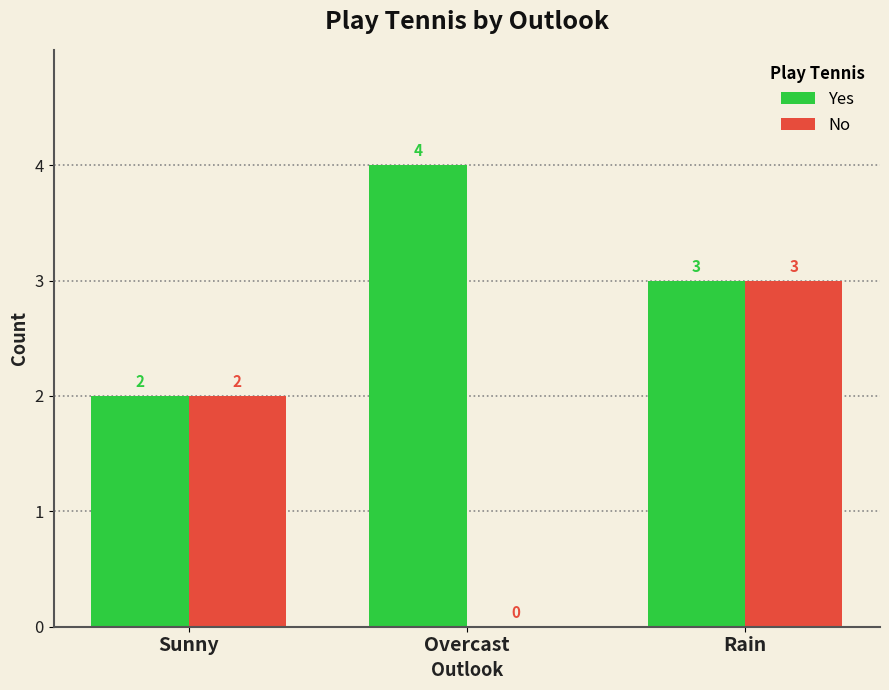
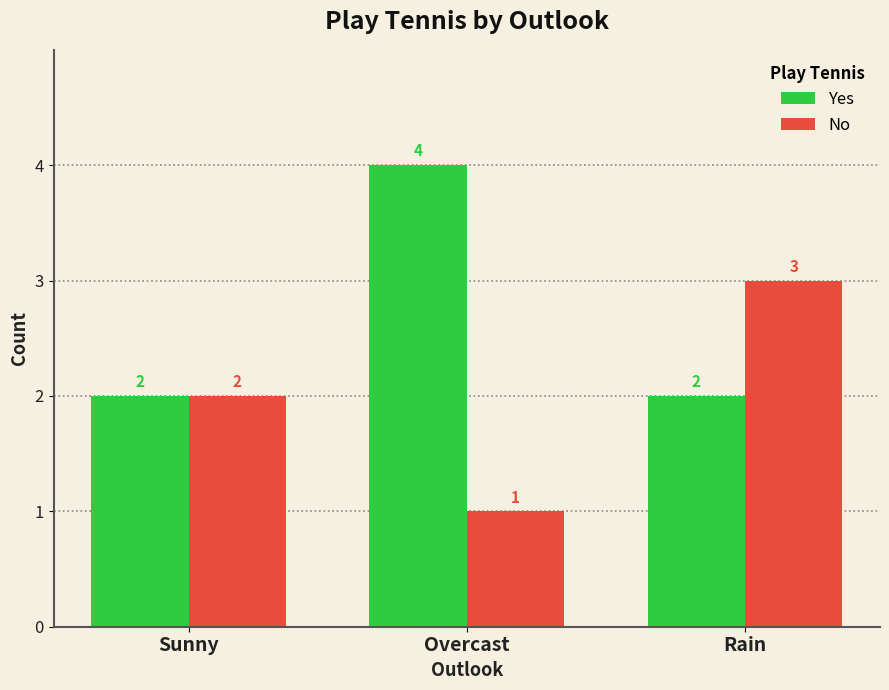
No, Overcast: 0 -> 1
Yes, Rain: 3 -> 2
